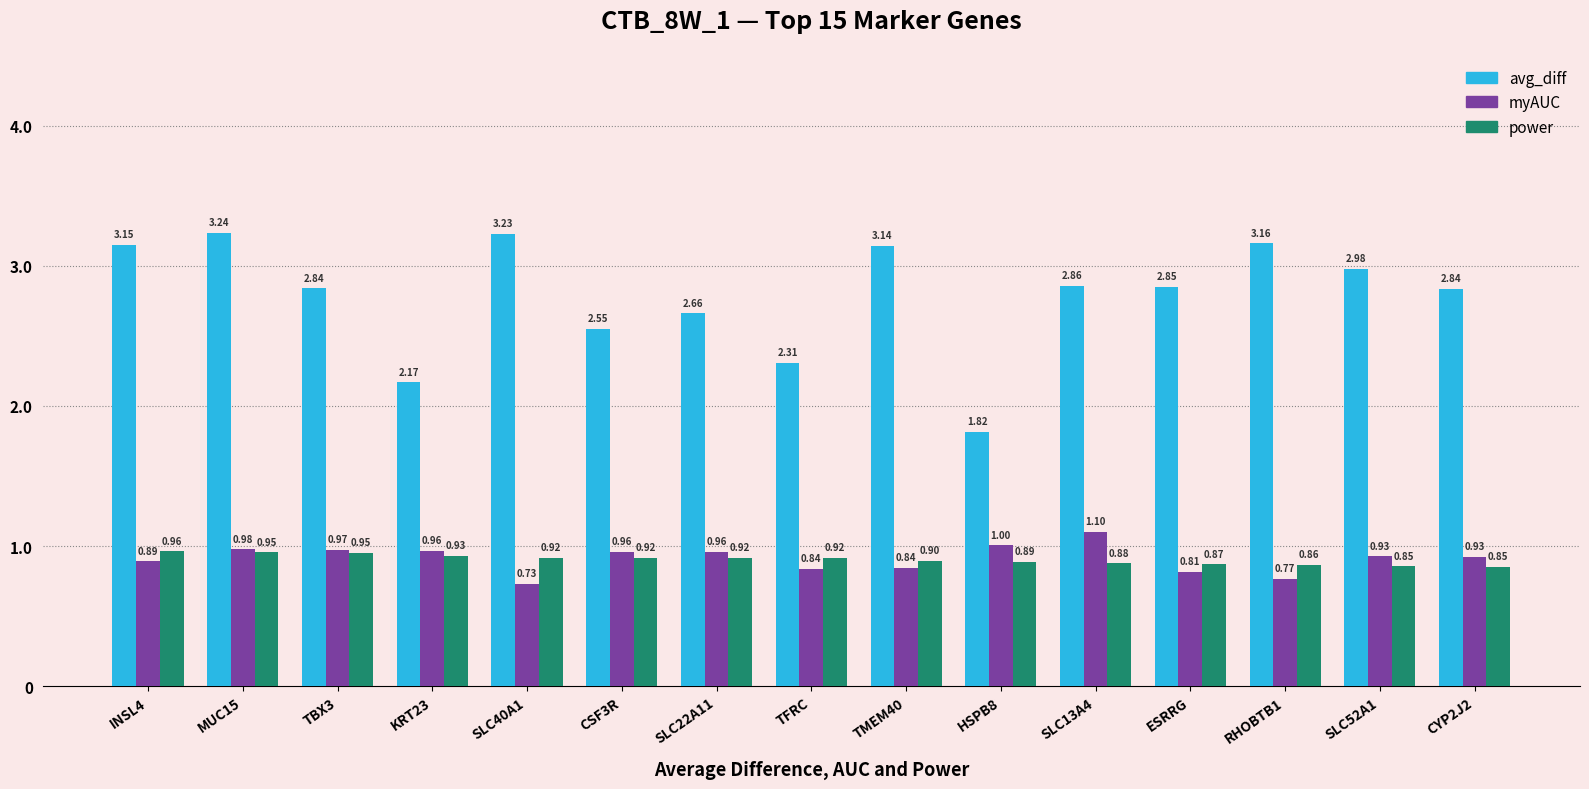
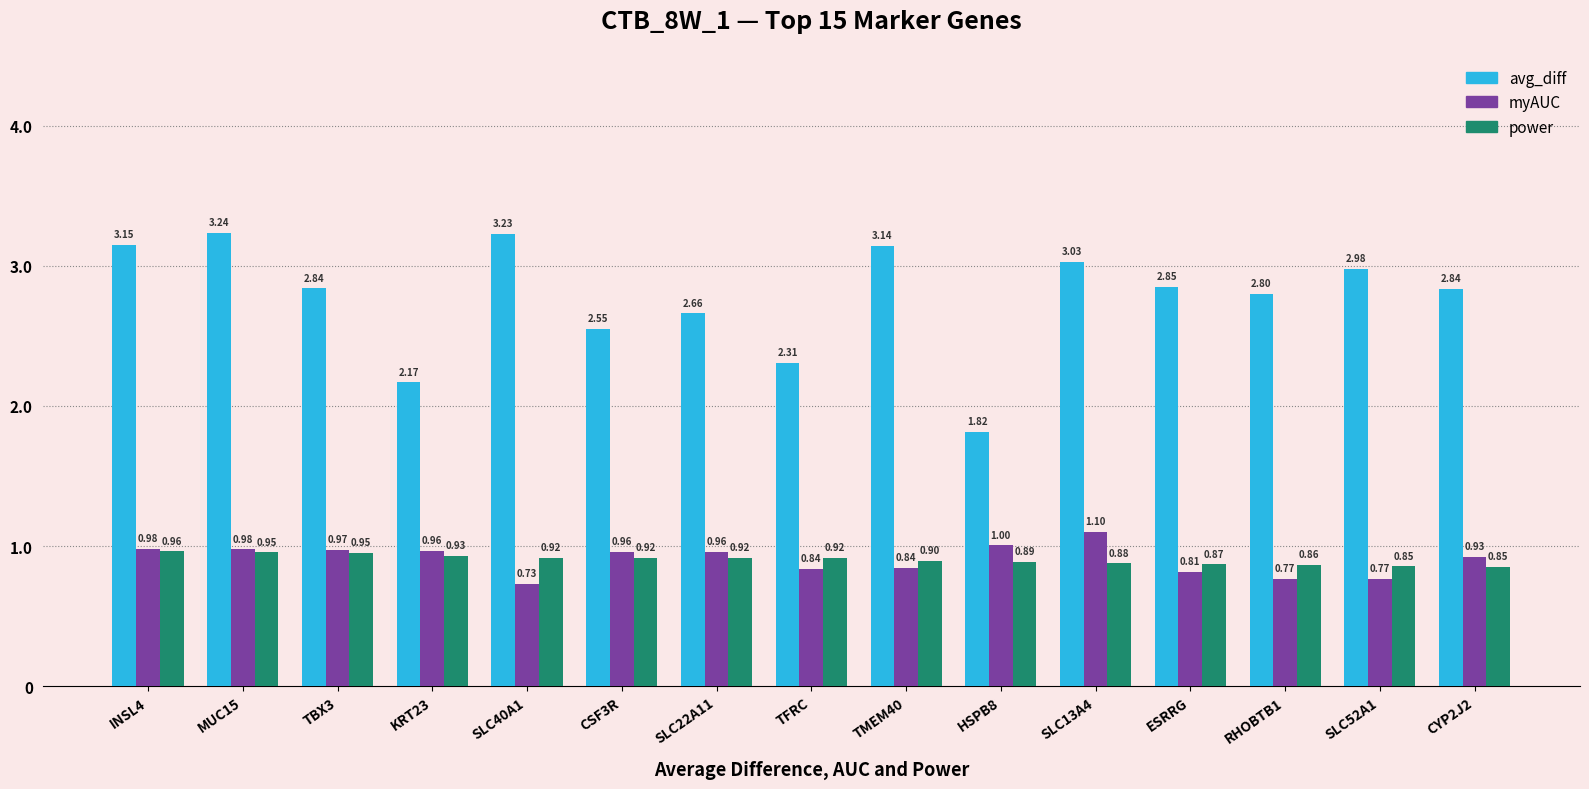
myAUC, INSL4: 0.89 -> 0.98
avg_diff, SLC13A4: 2.86 -> 3.03
avg_diff, RHOBTB1: 3.16 -> 2.80
myAUC, SLC52A1: 0.93 -> 0.77
